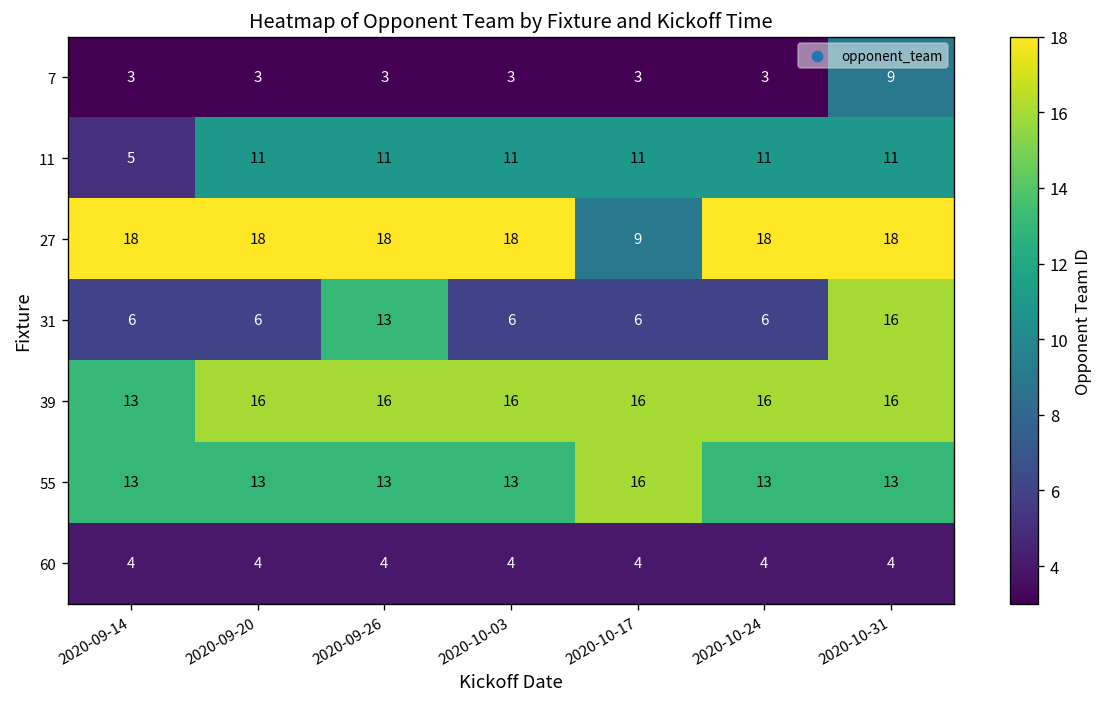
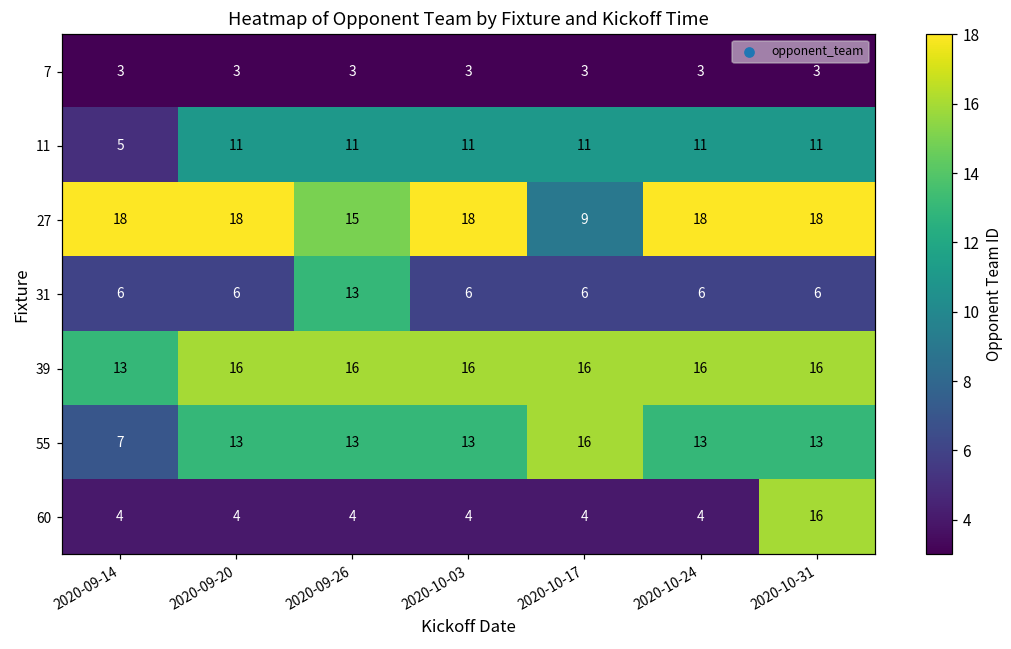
7, 2020-10-31: 9 -> 3
27, 2020-09-26: 18 -> 15
31, 2020-10-31: 16 -> 6
55, 2020-09-14: 13 -> 7
60, 2020-10-31: 4 -> 16
